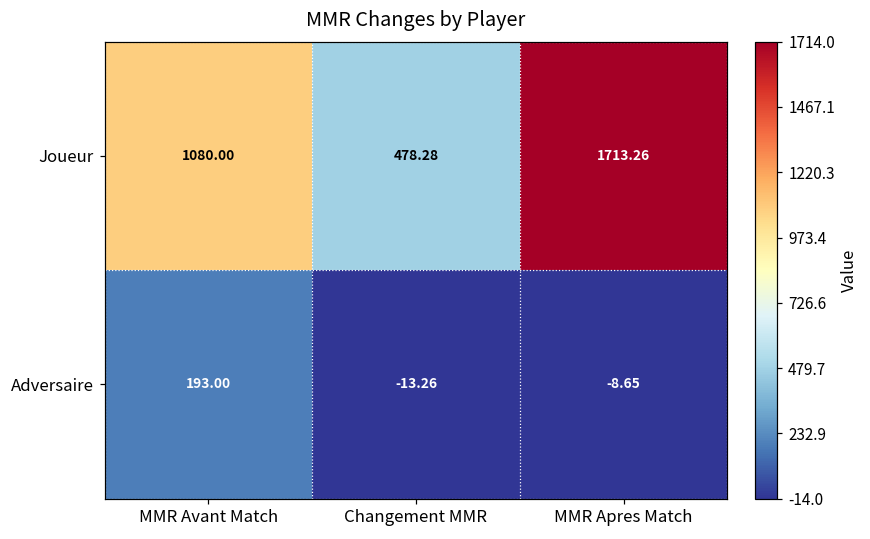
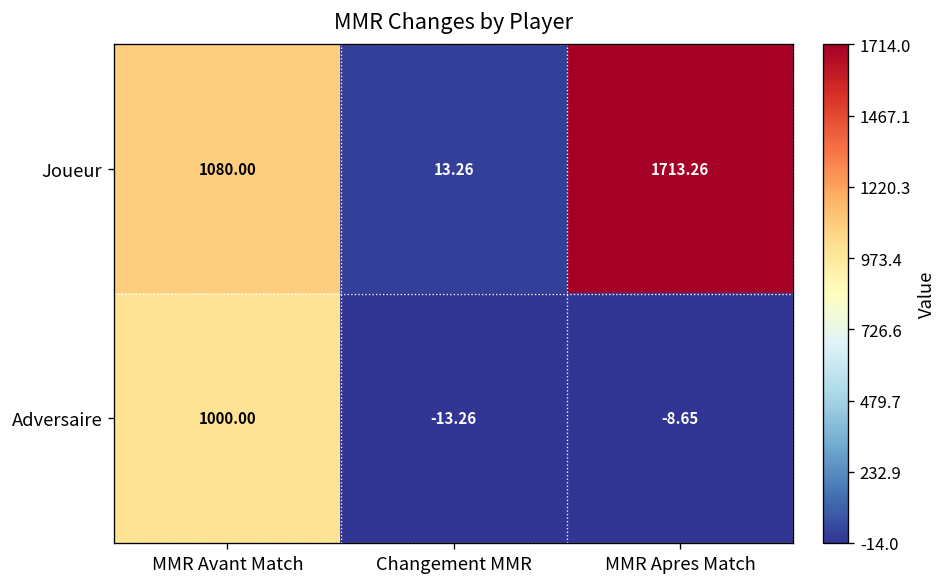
Joueur, Changement MMR: 478.28 -> 13.26
Adversaire, MMR Avant Match: 193.00 -> 1000.00
